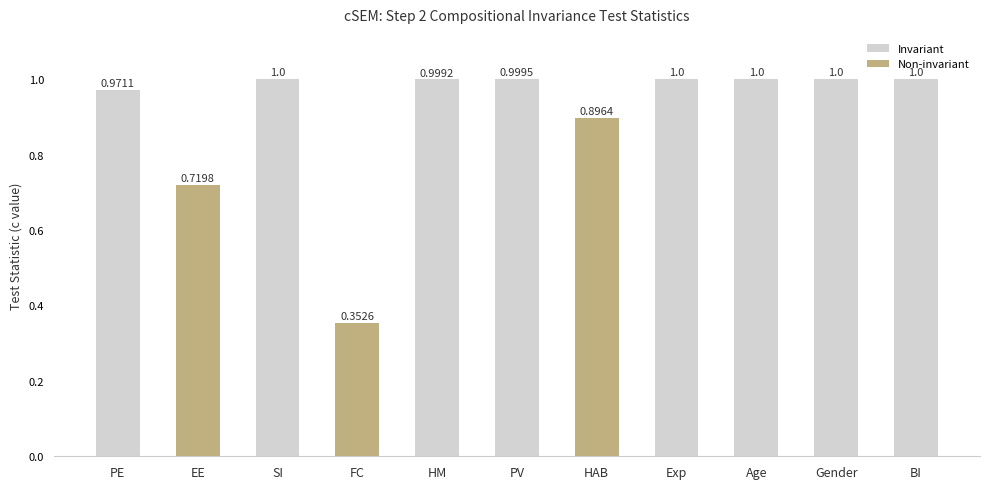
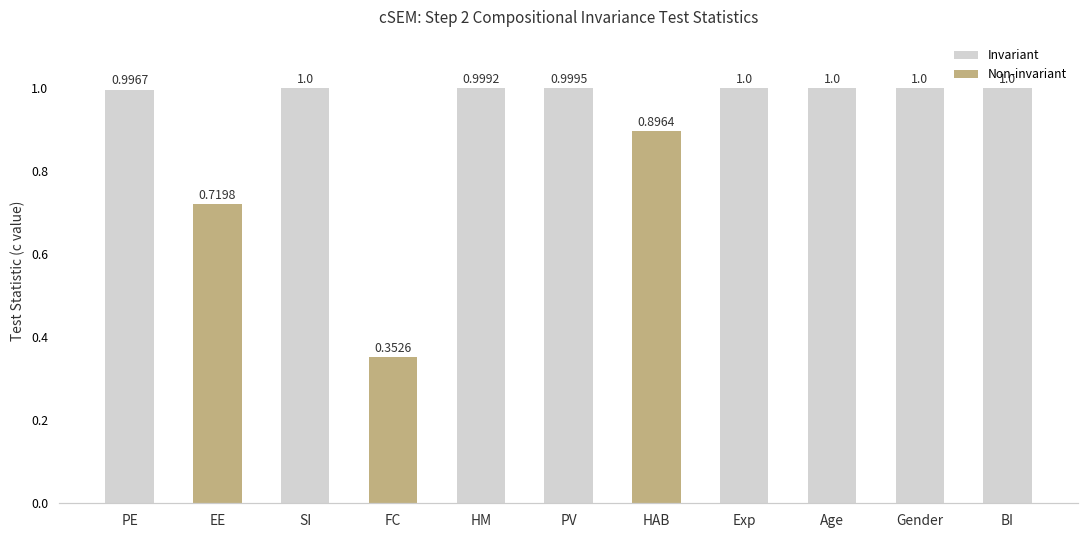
PE: 0.9711 -> 0.9967
